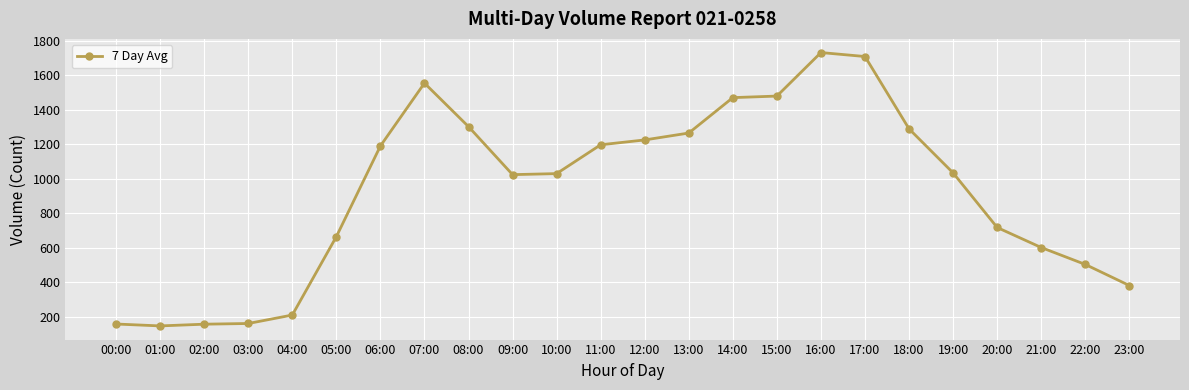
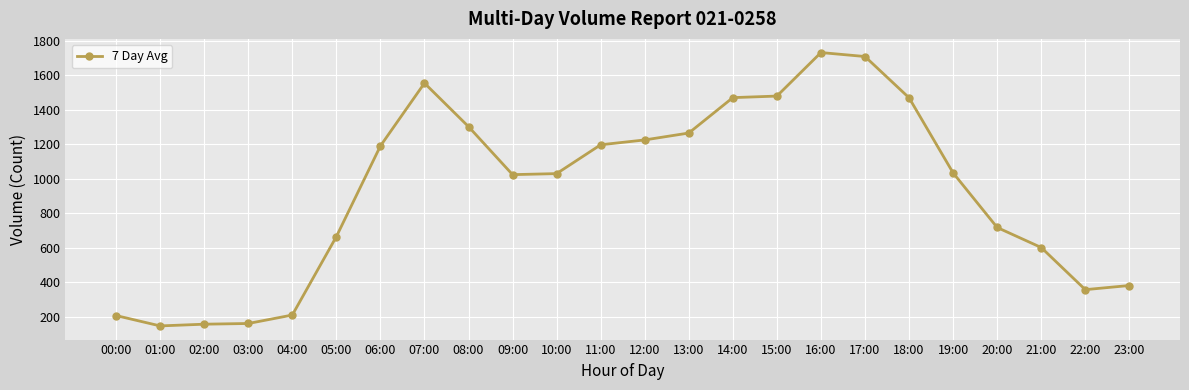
00:00: 160 -> 210
18:00: 1290 -> 1470
22:00: 500 -> 360
